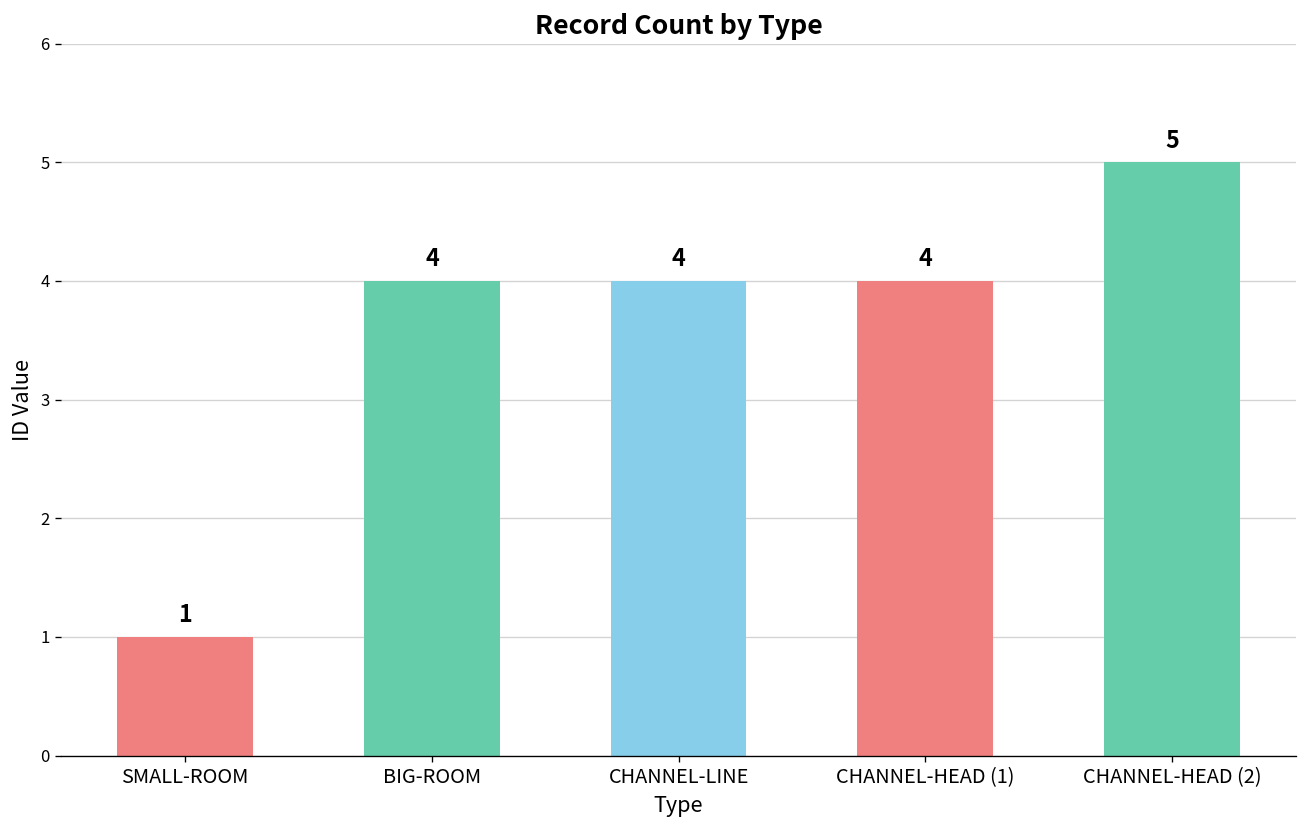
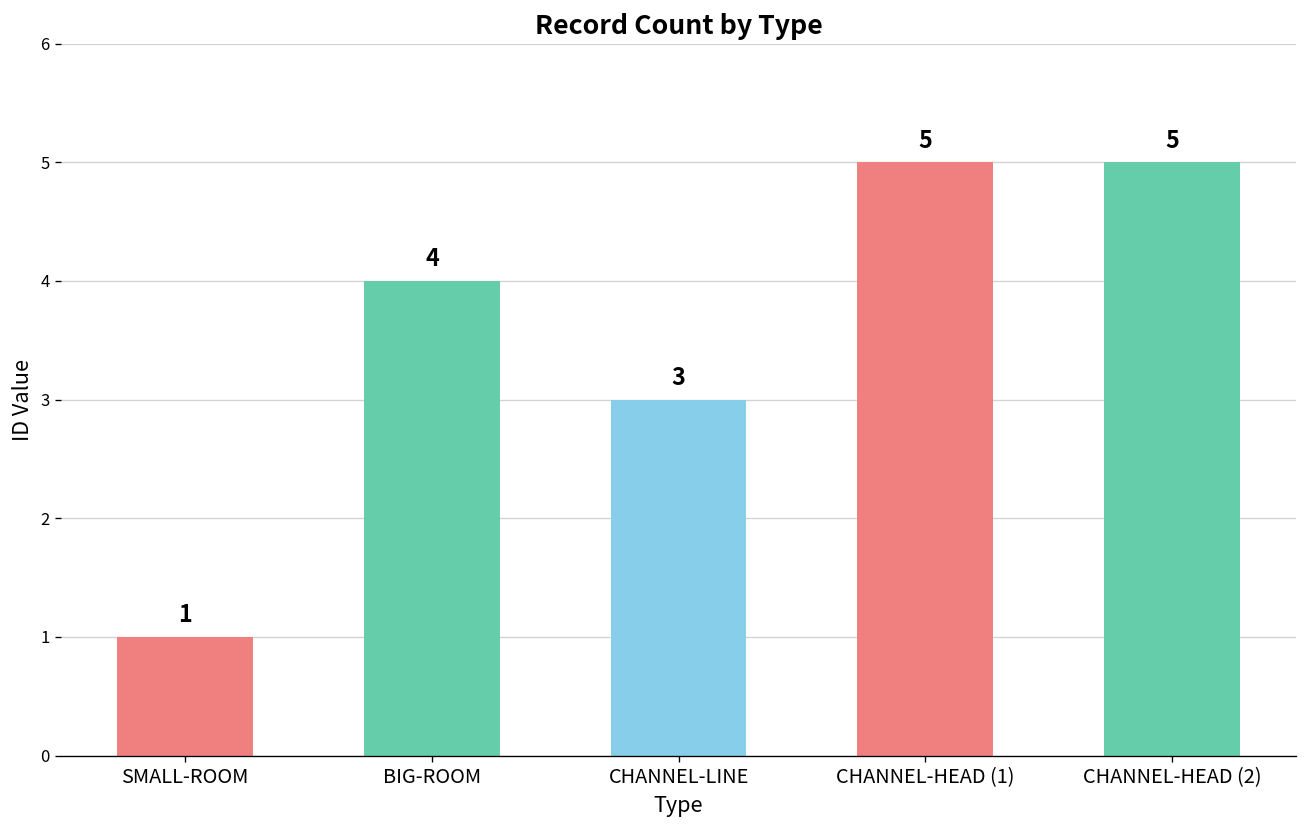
CHANNEL-LINE: 4 -> 3
CHANNEL-HEAD (1): 4 -> 5
